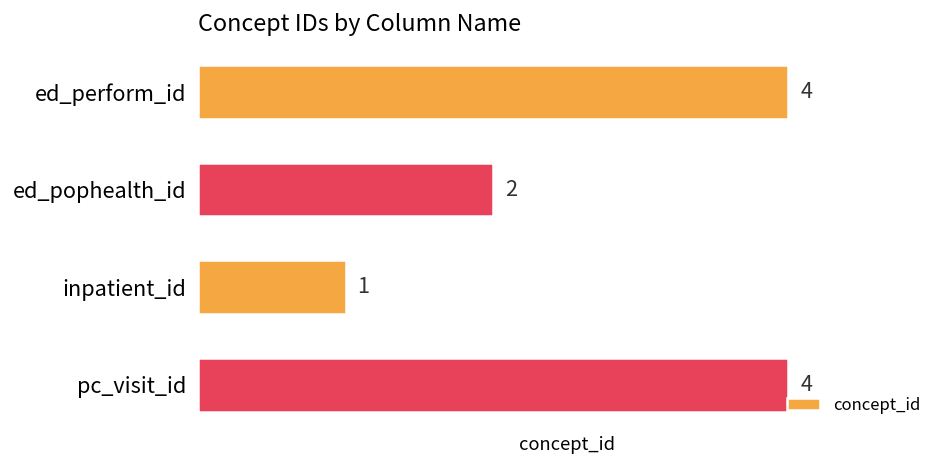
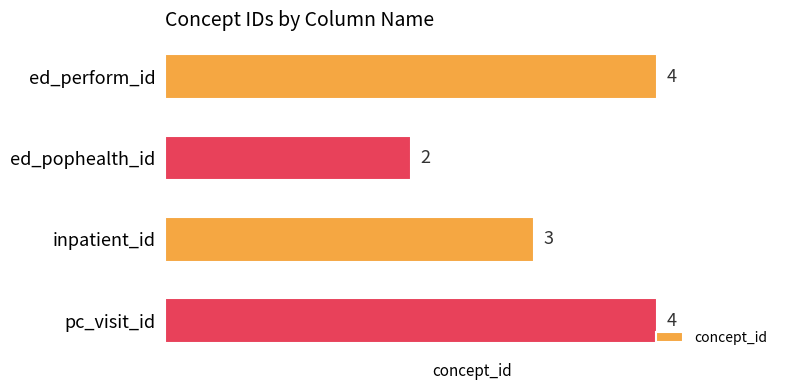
inpatient_id: 1 -> 3
